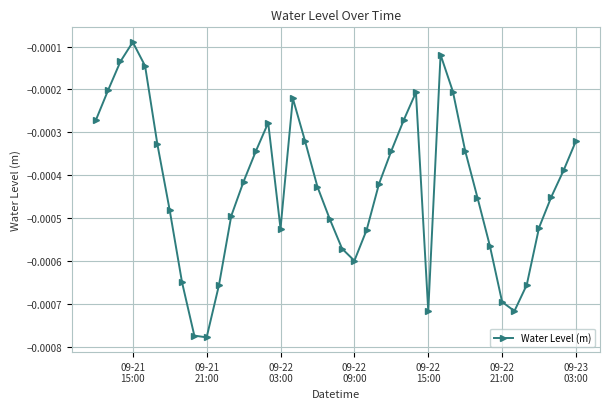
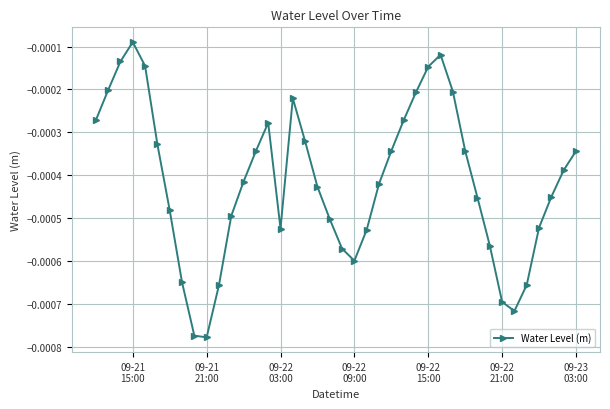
09-22 15:00: -0.00072 -> -0.00015
09-23 03:00: -0.00032 -> -0.00034
